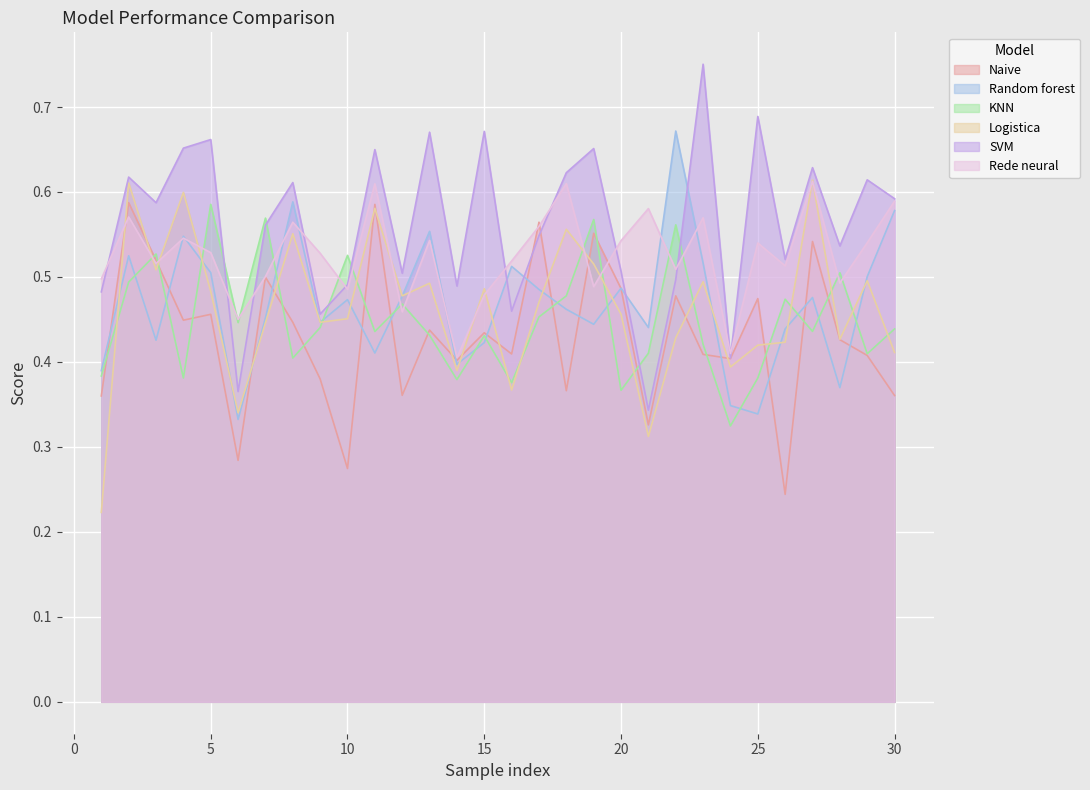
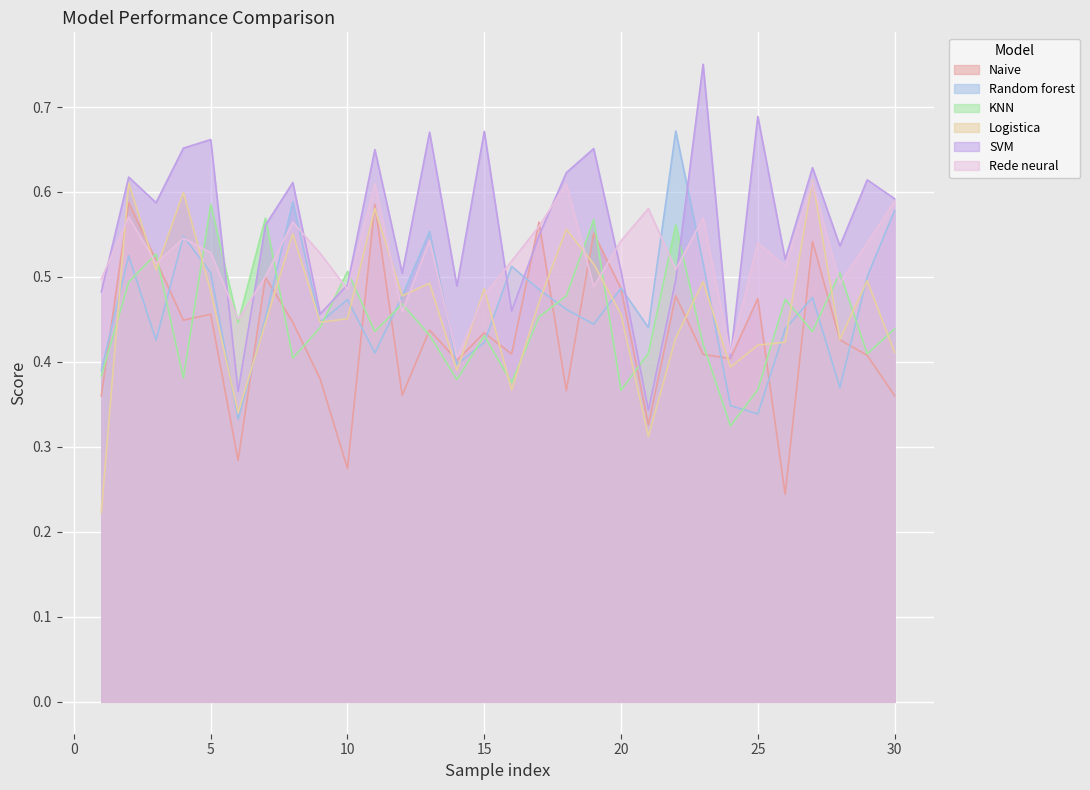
KNN, 10: 0.53 -> 0.51
KNN, 25: 0.38 -> 0.37
